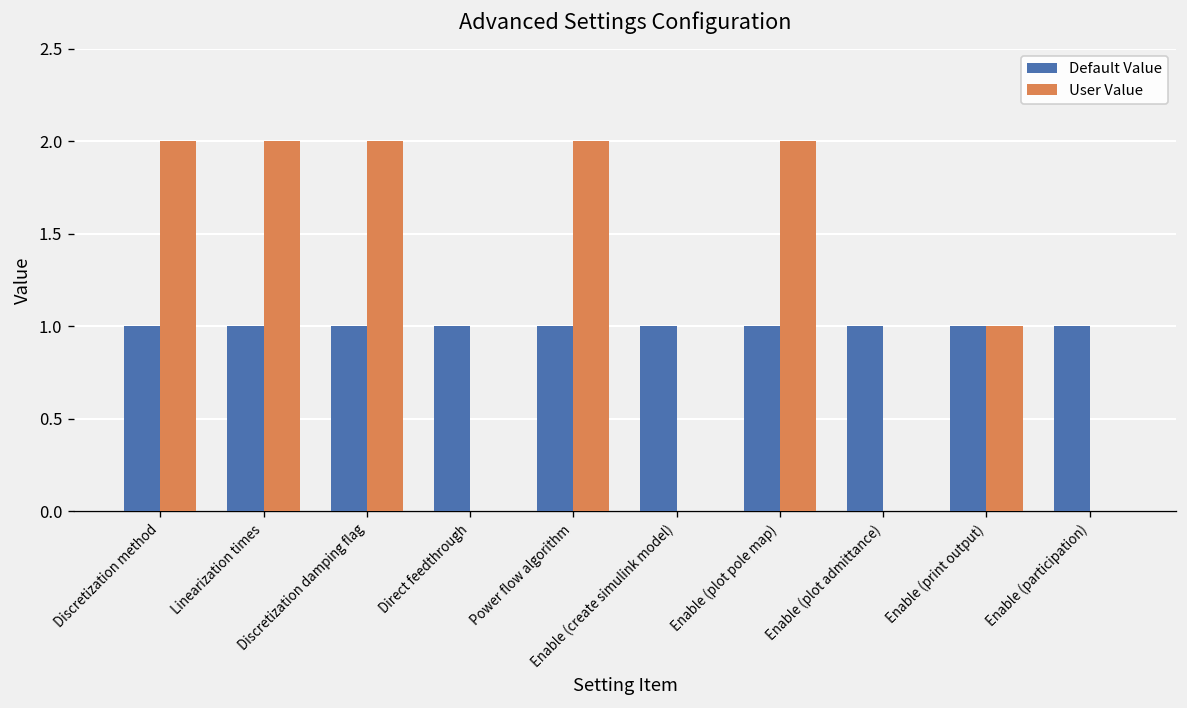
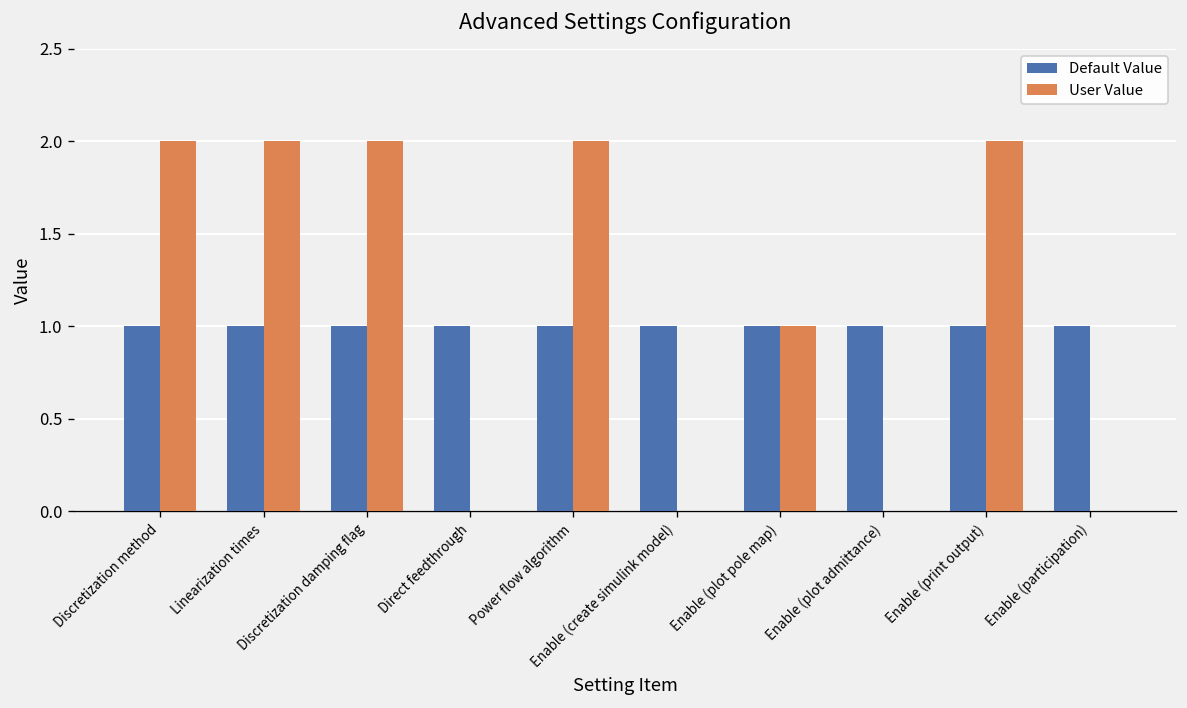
User Value, Enable (plot pole map): 2 -> 1
User Value, Enable (print output): 1 -> 2
